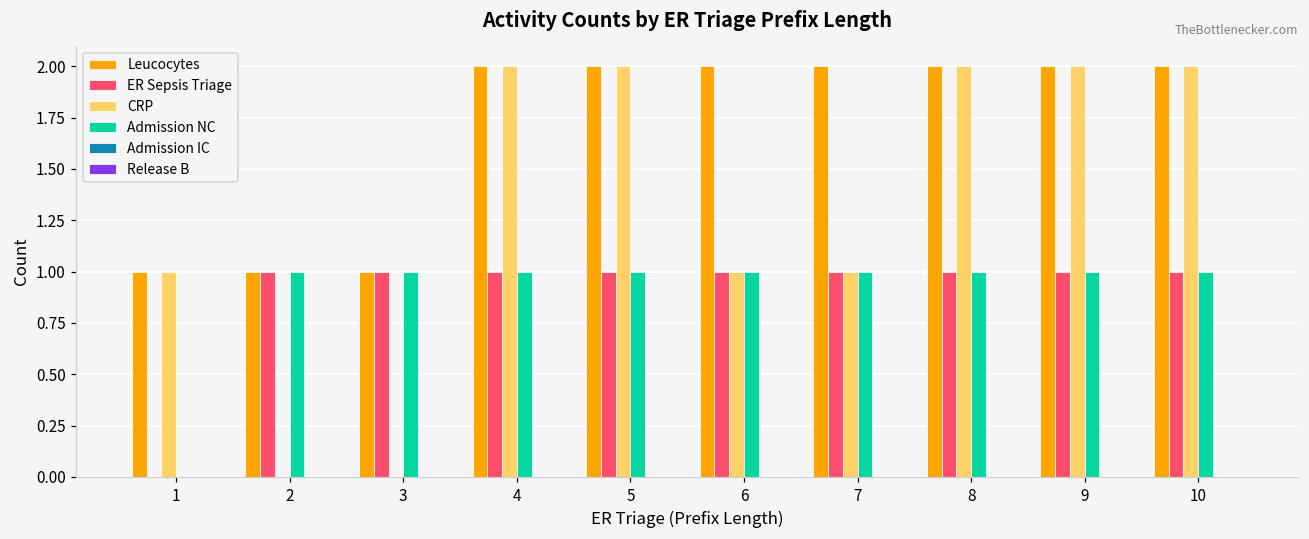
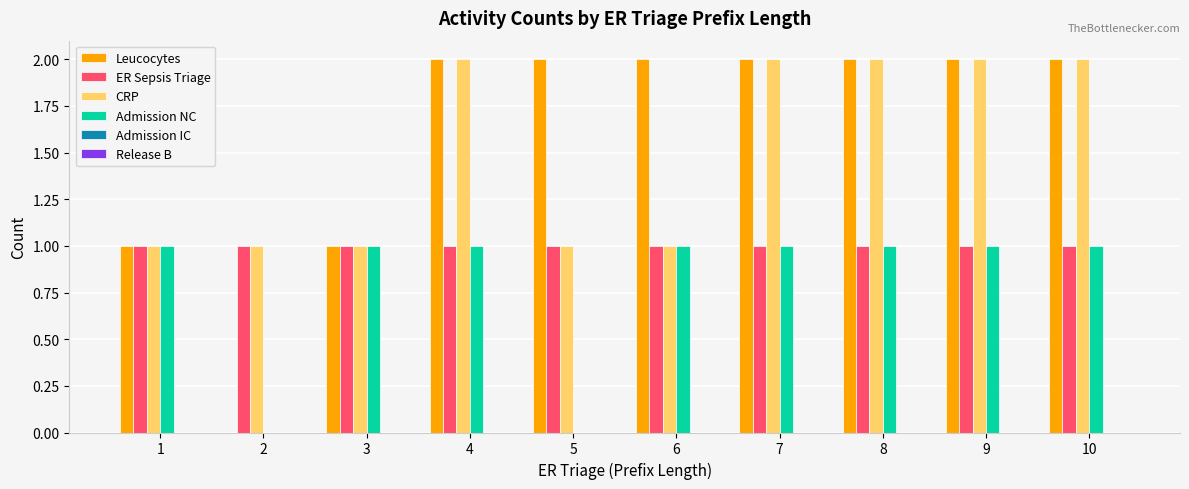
ER Sepsis Triage, 1: 0 -> 1
Admission NC, 1: 0 -> 1
Leucocytes, 2: 1 -> 0
CRP, 2: 0 -> 1
Admission NC, 2: 1 -> 0
CRP, 3: 0 -> 1
CRP, 5: 2 -> 1
Admission NC, 5: 1 -> 0
CRP, 7: 1 -> 2
